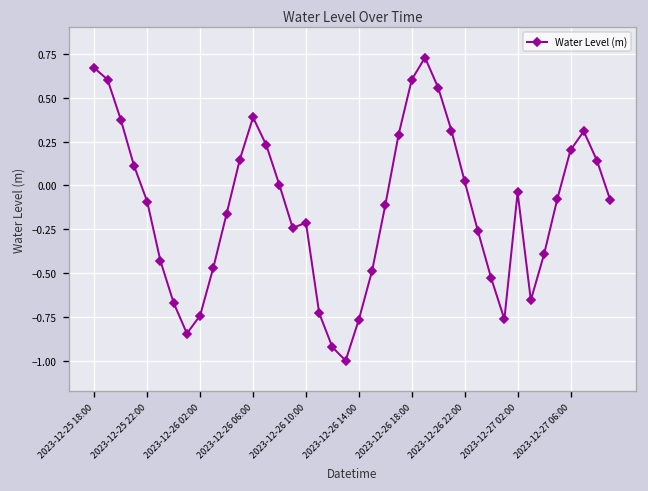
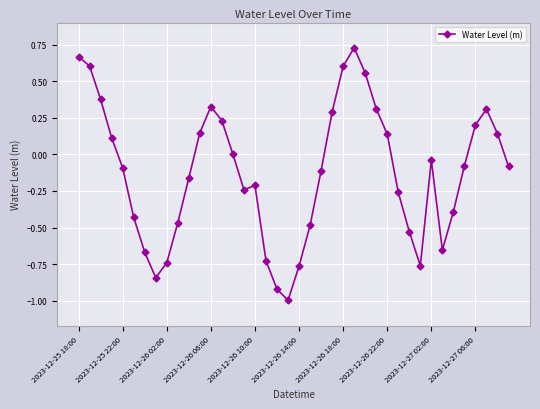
2023-12-26 06:00: 0.39 -> 0.33
2023-12-26 22:00: 0.02 -> 0.14
